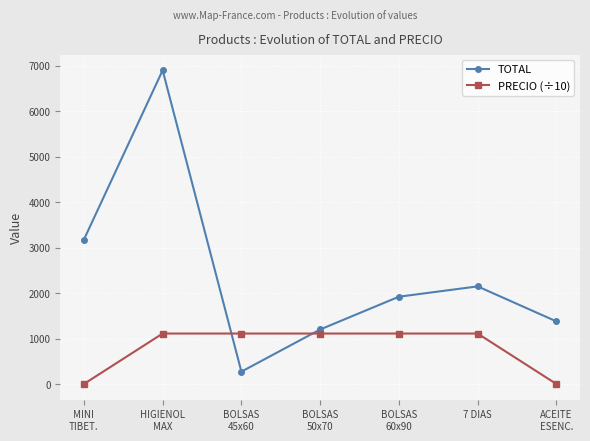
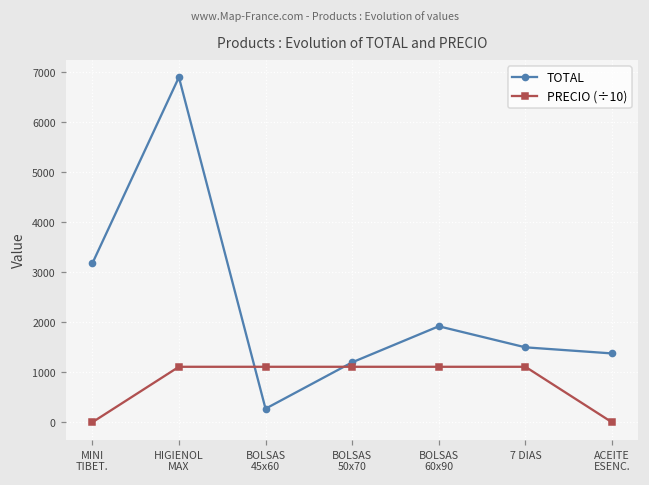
TOTAL, 7 DIAS: 2100 -> 1500
